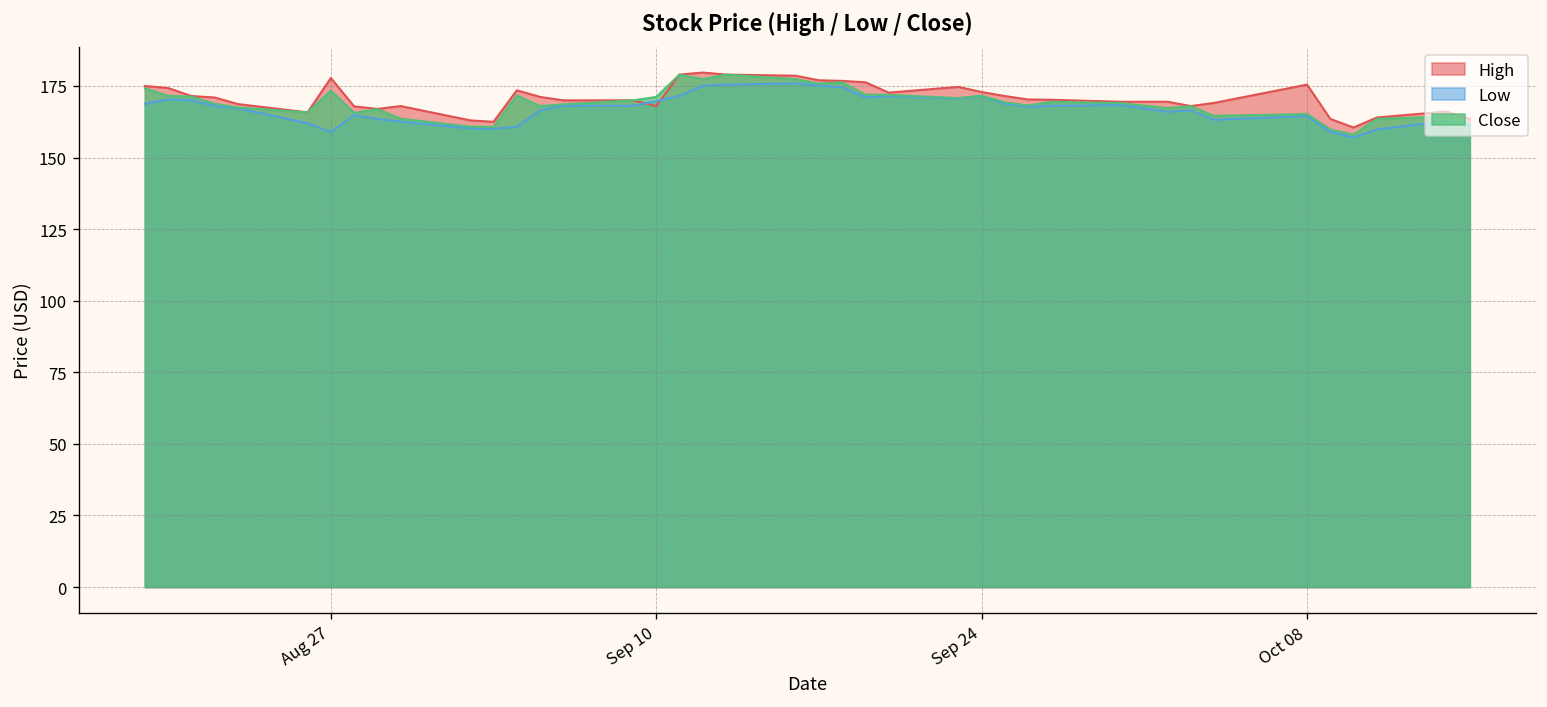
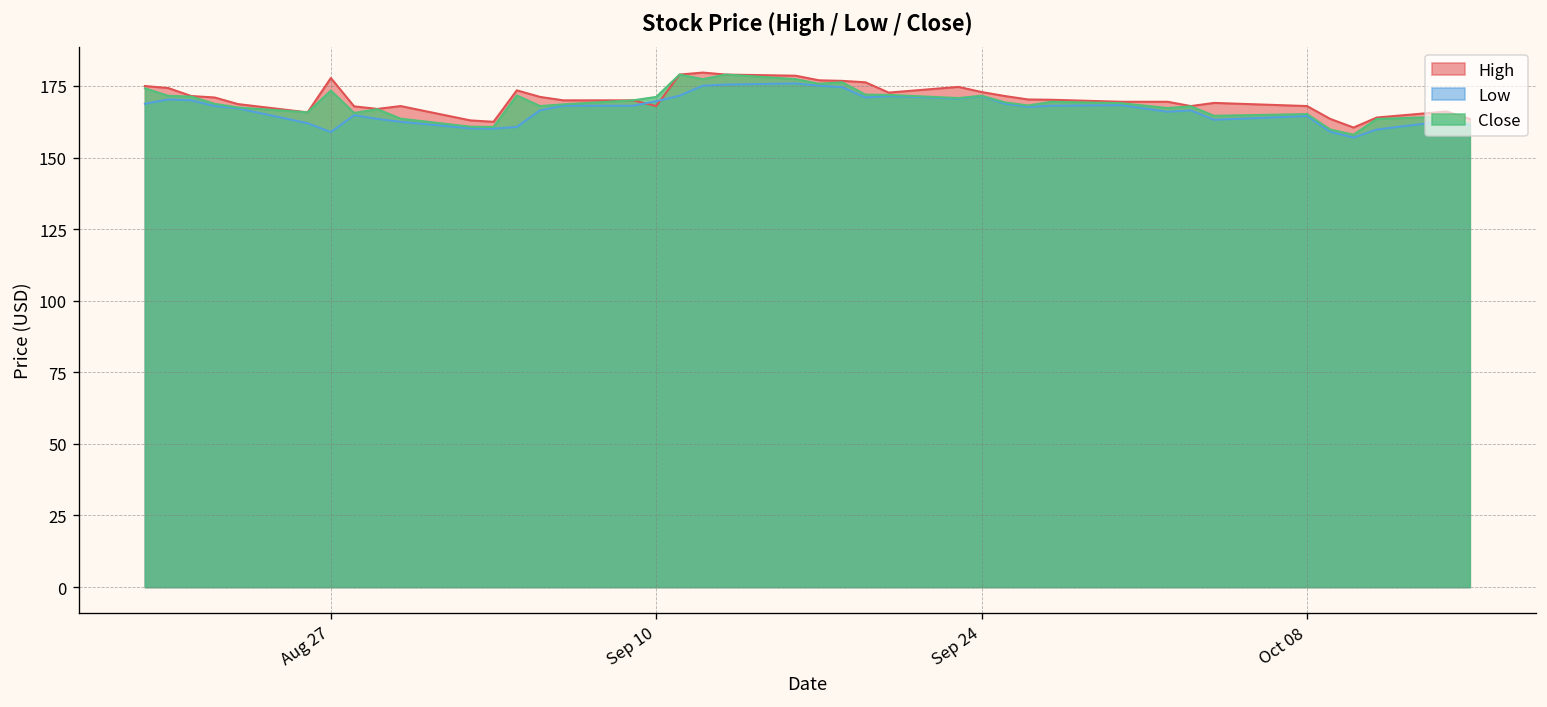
High, Oct 08: 176 -> 168
